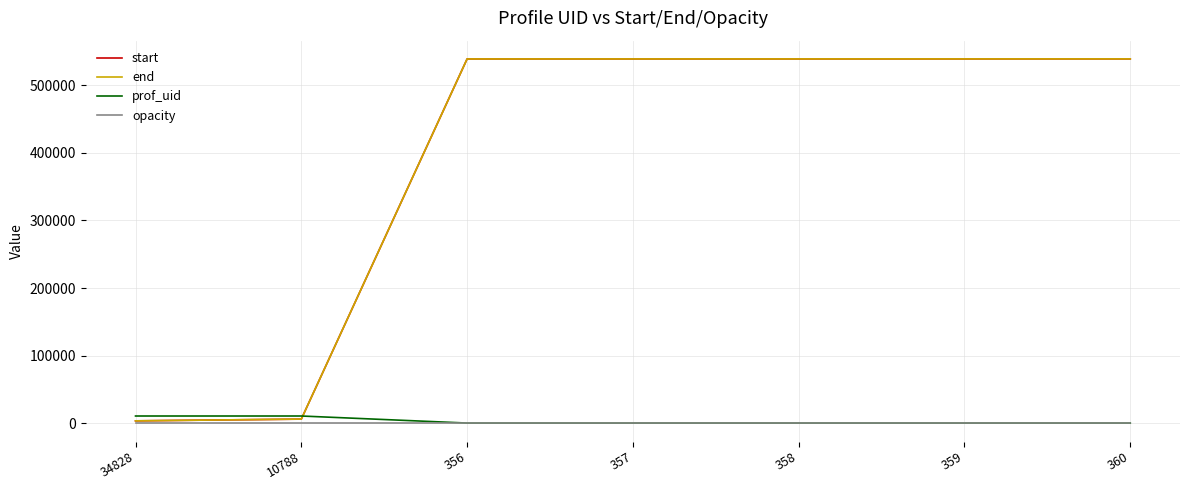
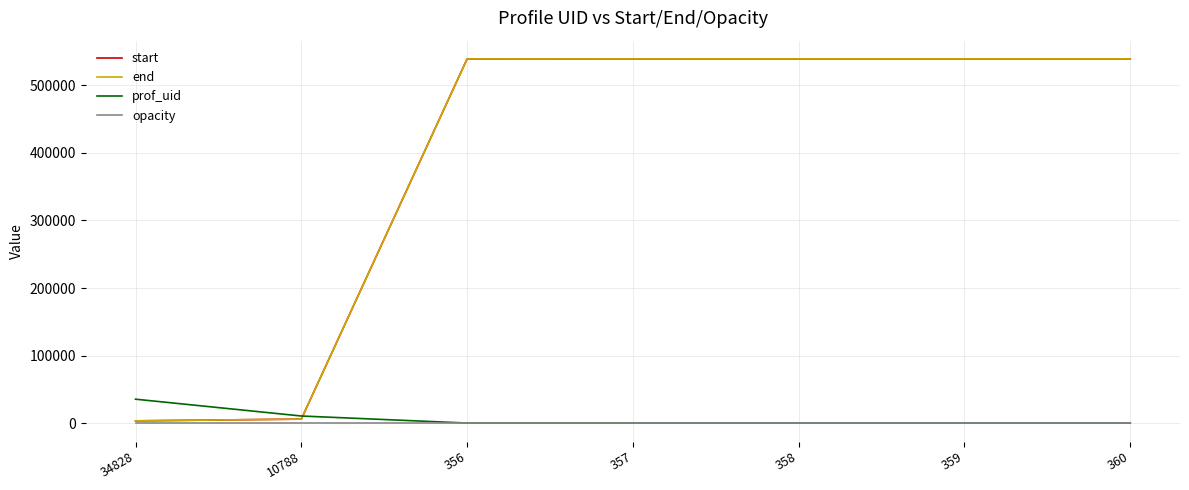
prof_uid, 34828: 10000 -> 40000
